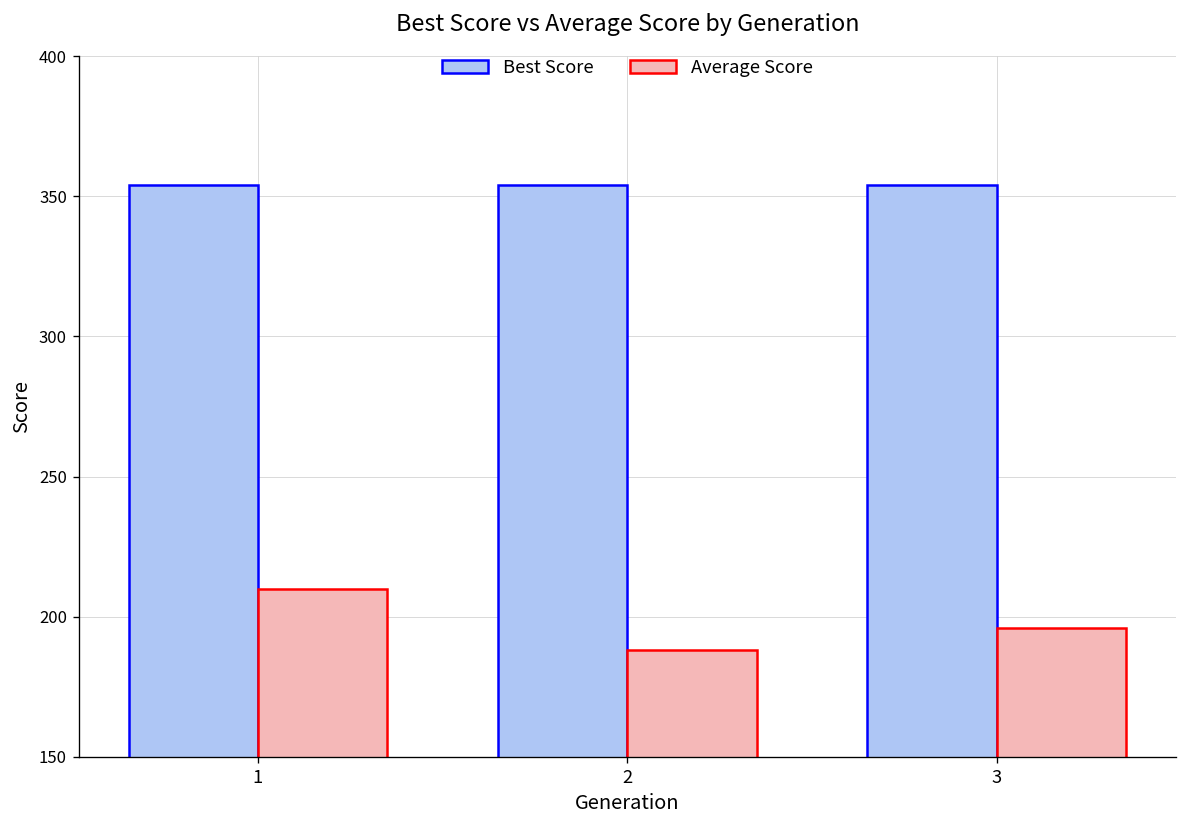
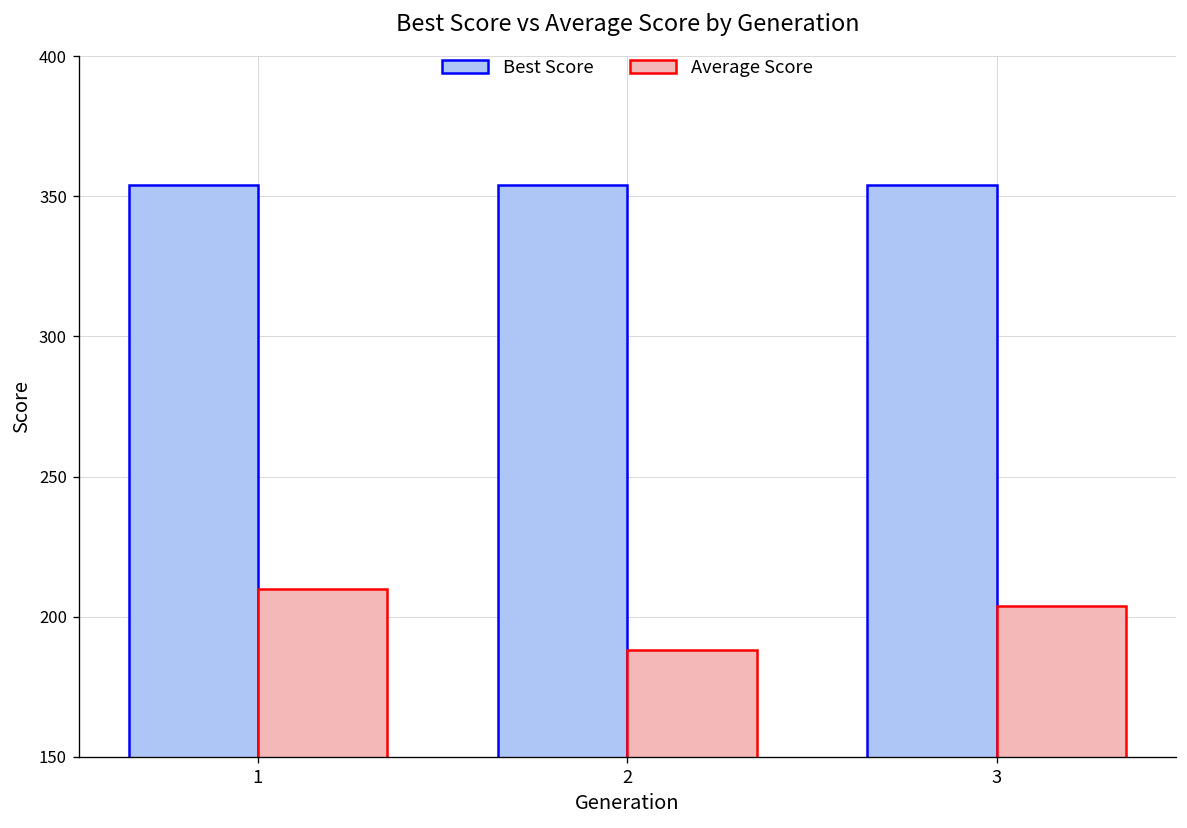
Average Score, 3: 196 -> 204
